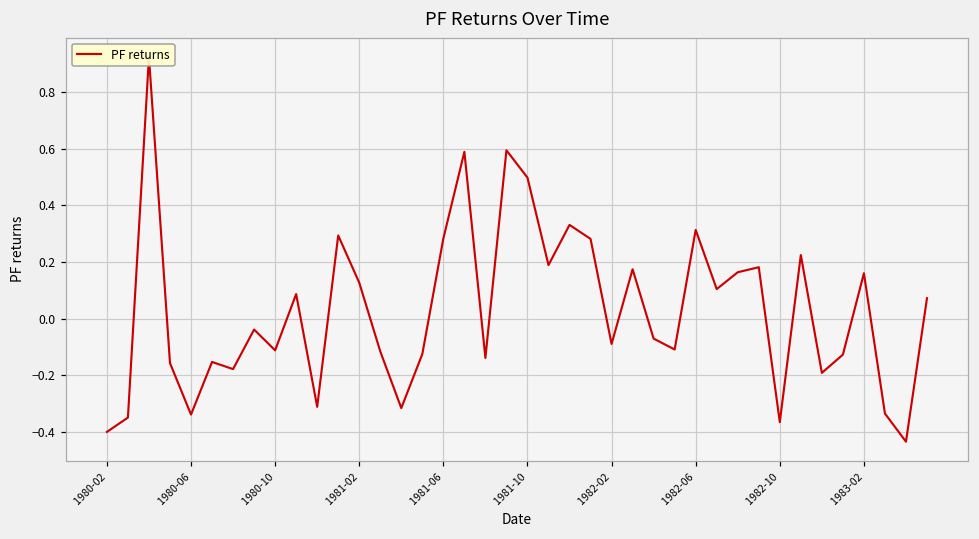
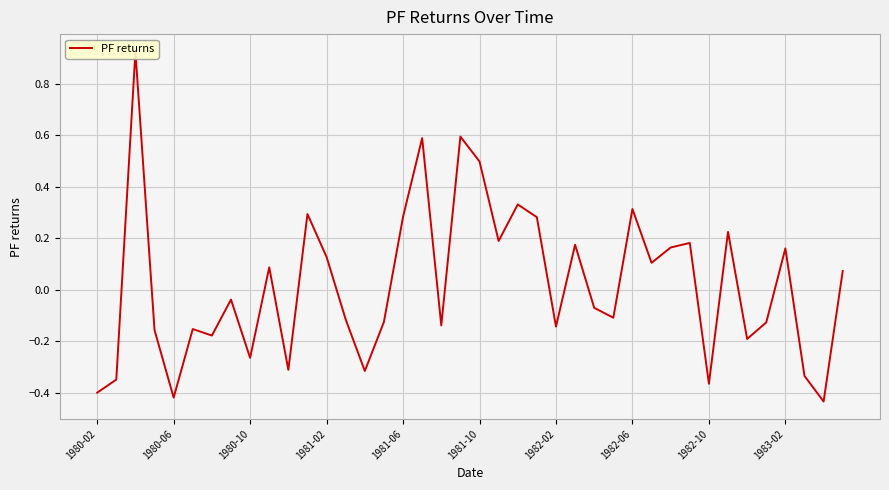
1980-06: -0.34 -> -0.42
1980-10: -0.11 -> -0.26
1982-02: -0.09 -> -0.14
